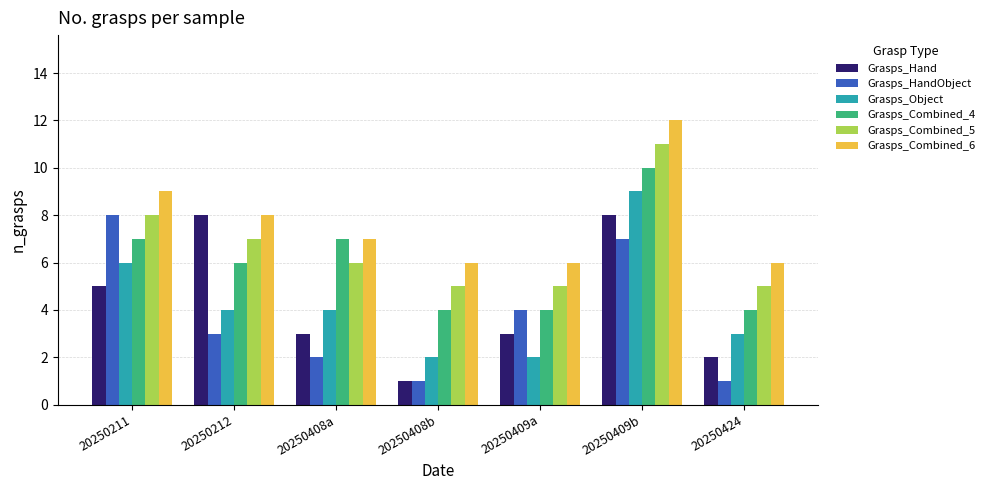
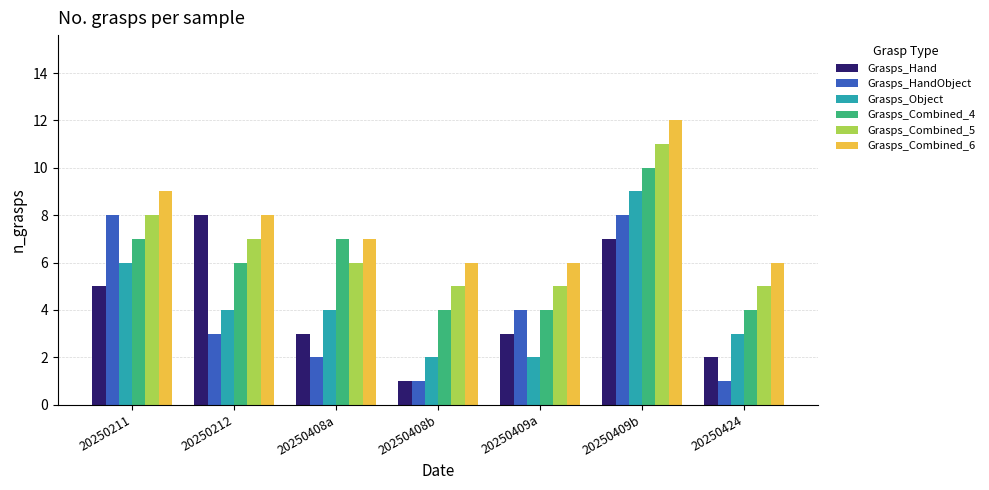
Grasps_Hand, 20250409b: 8 -> 7
Grasps_HandObject, 20250409b: 7 -> 8
